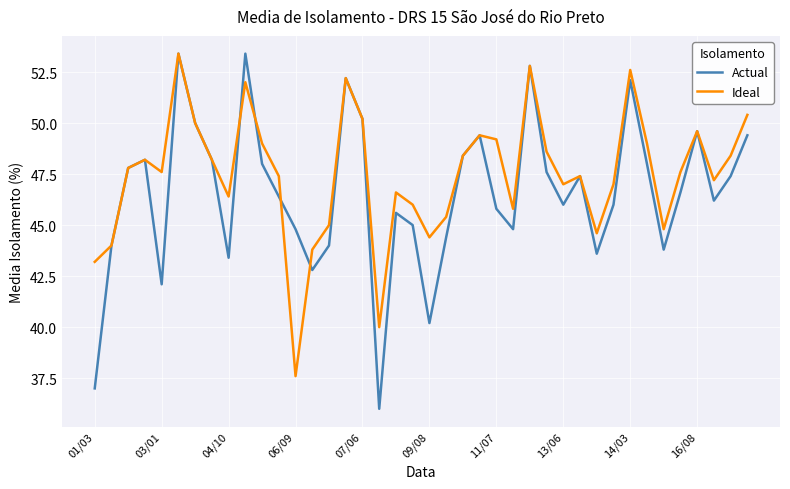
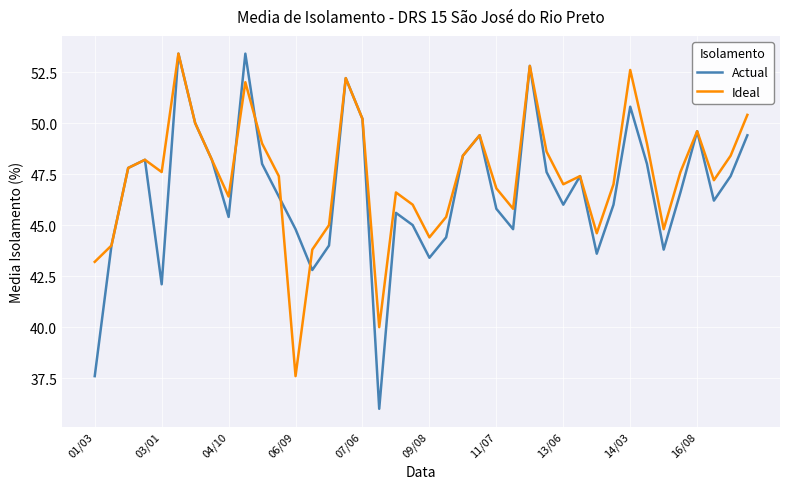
Actual, 01/03: 37.0 -> 37.6
Actual, 04/10: 43.4 -> 45.4
Actual, 09/08: 40.2 -> 43.4
Ideal, 11/07: 49.2 -> 46.8
Actual, 14/03: 52.1 -> 50.8
